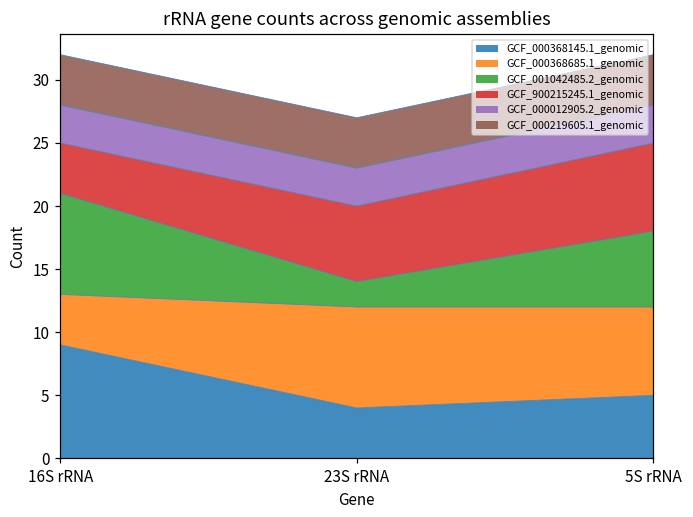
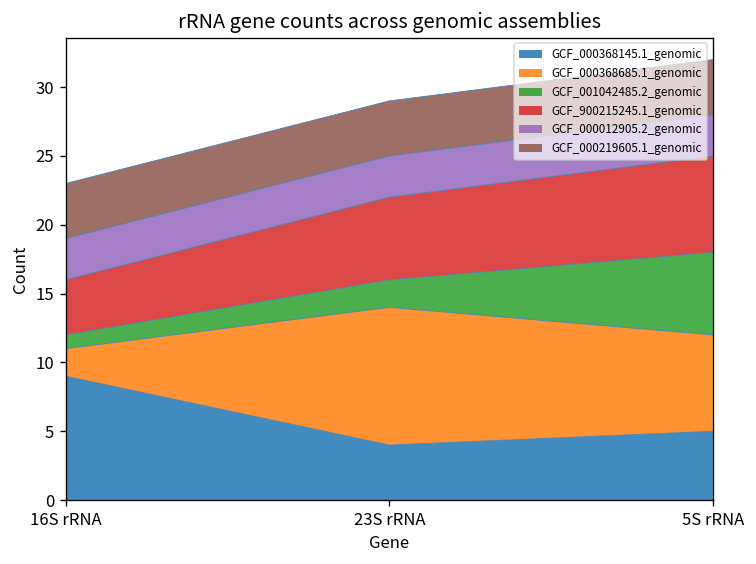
GCF_000368685.1_genomic, 16S rRNA: 4 -> 2
GCF_001042485.2_genomic, 16S rRNA: 8 -> 1
GCF_000368685.1_genomic, 23S rRNA: 8 -> 10
